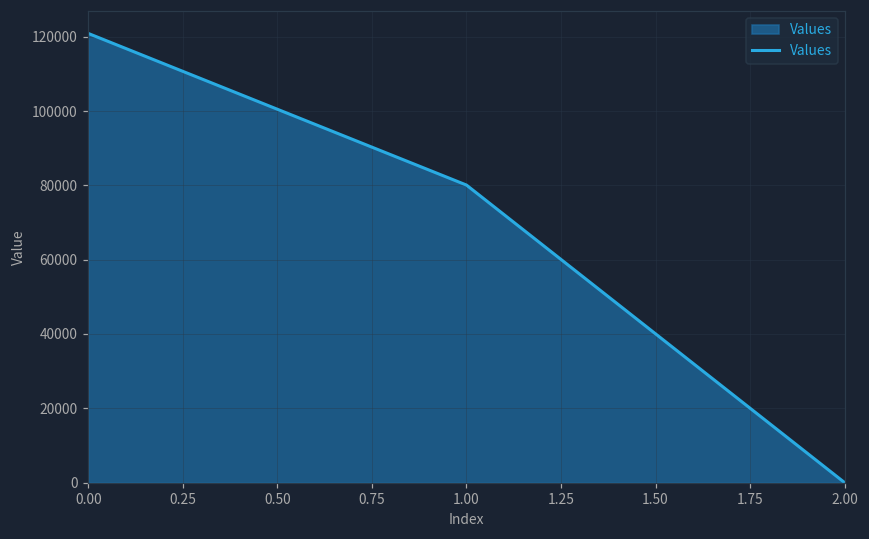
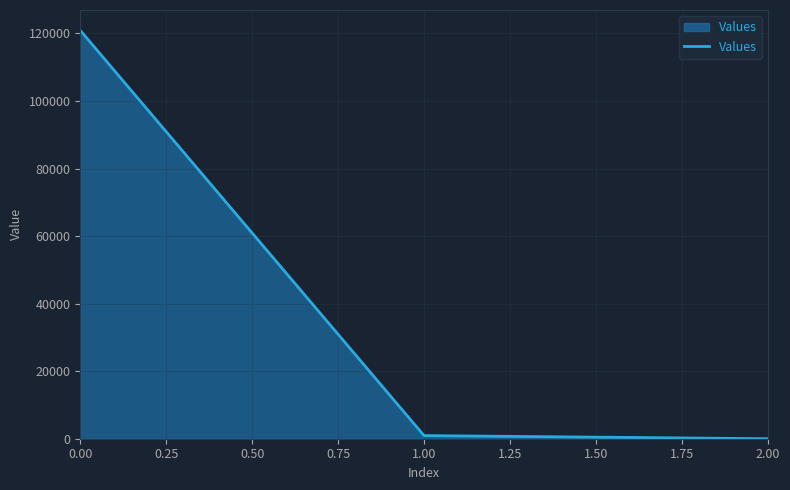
1.00: 80000 -> 1000
